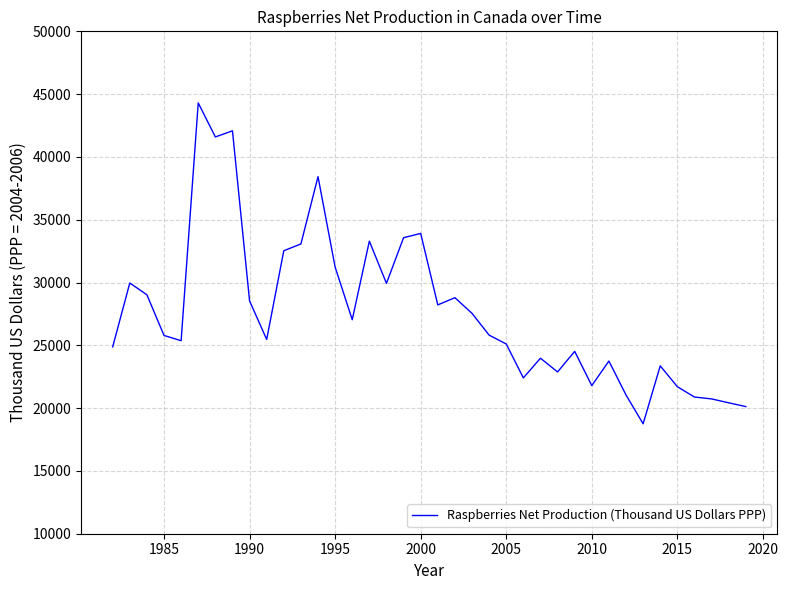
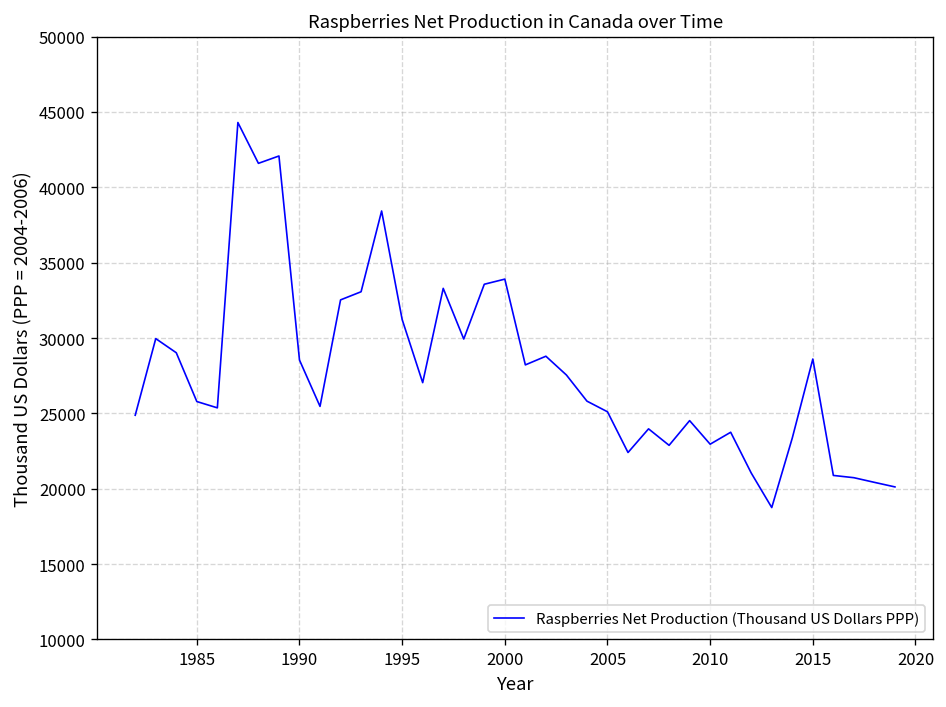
2010: 21800 -> 23000
2015: 21700 -> 28600
